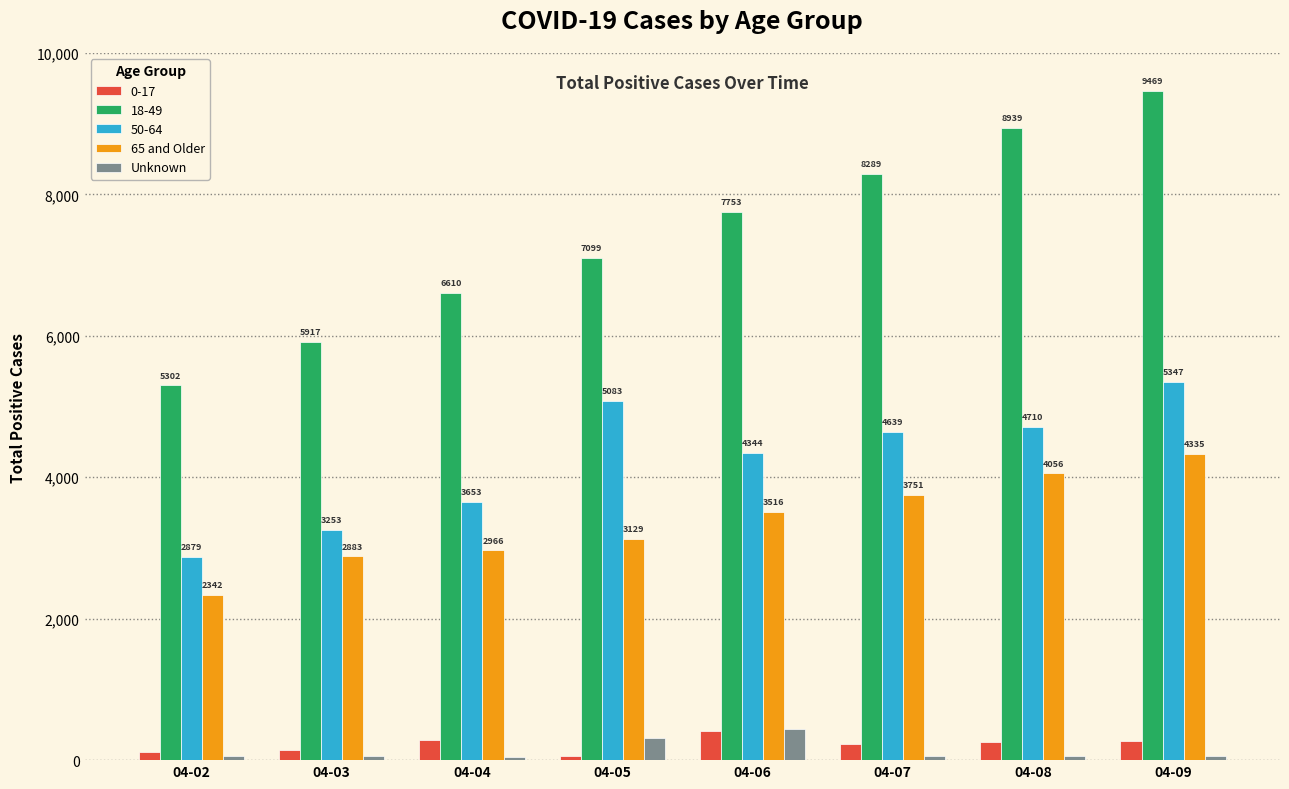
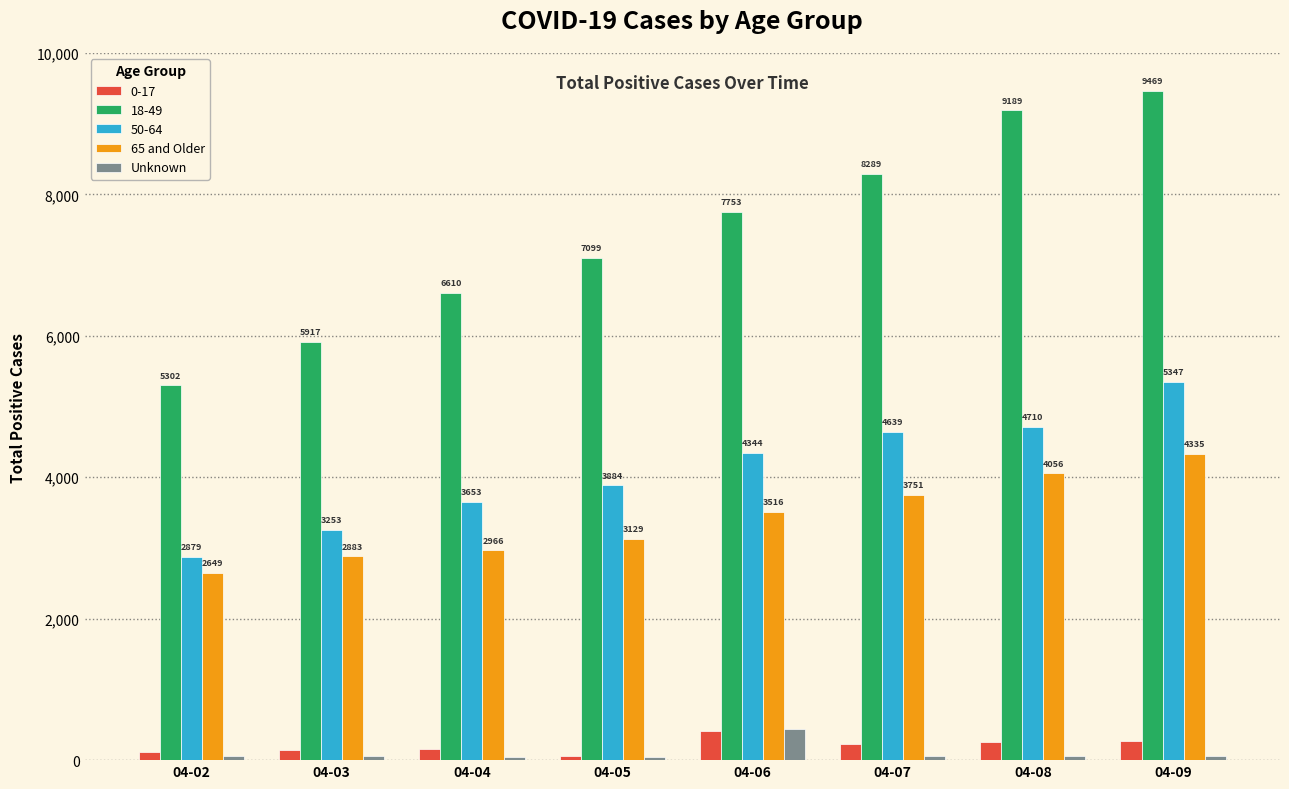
65 and Older, 04-02: 2342 -> 2649
0-17, 04-04: 300 -> 200
50-64, 04-05: 5083 -> 3884
Unknown, 04-05: 300 -> 100
18-49, 04-08: 8939 -> 9189
